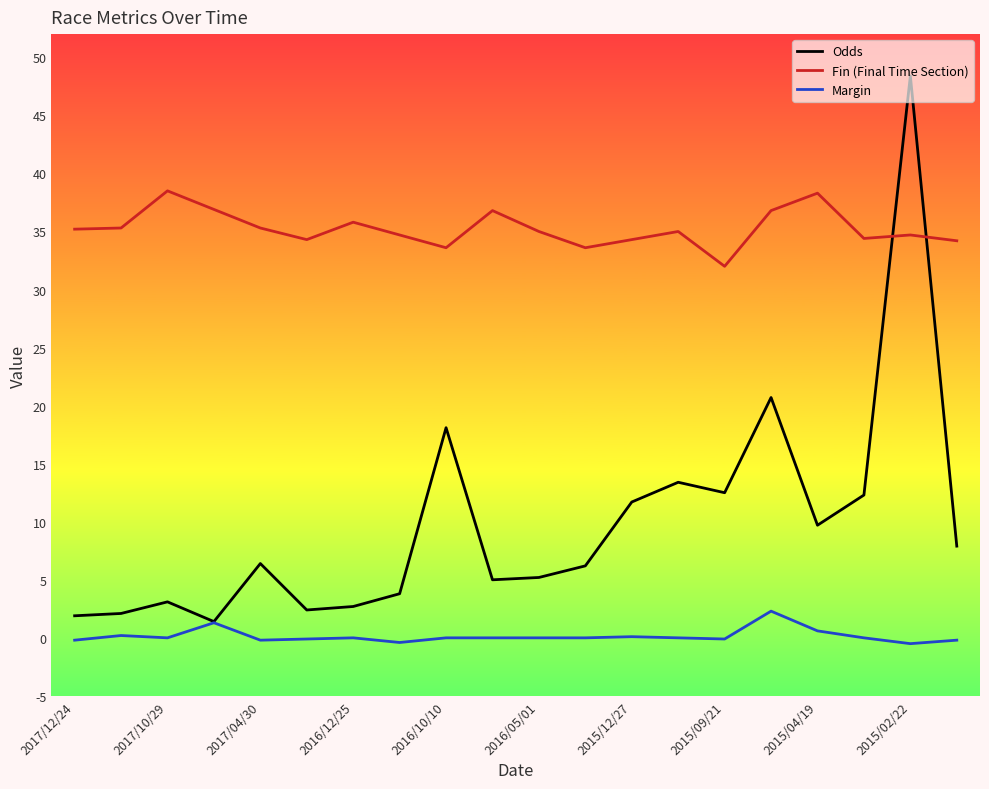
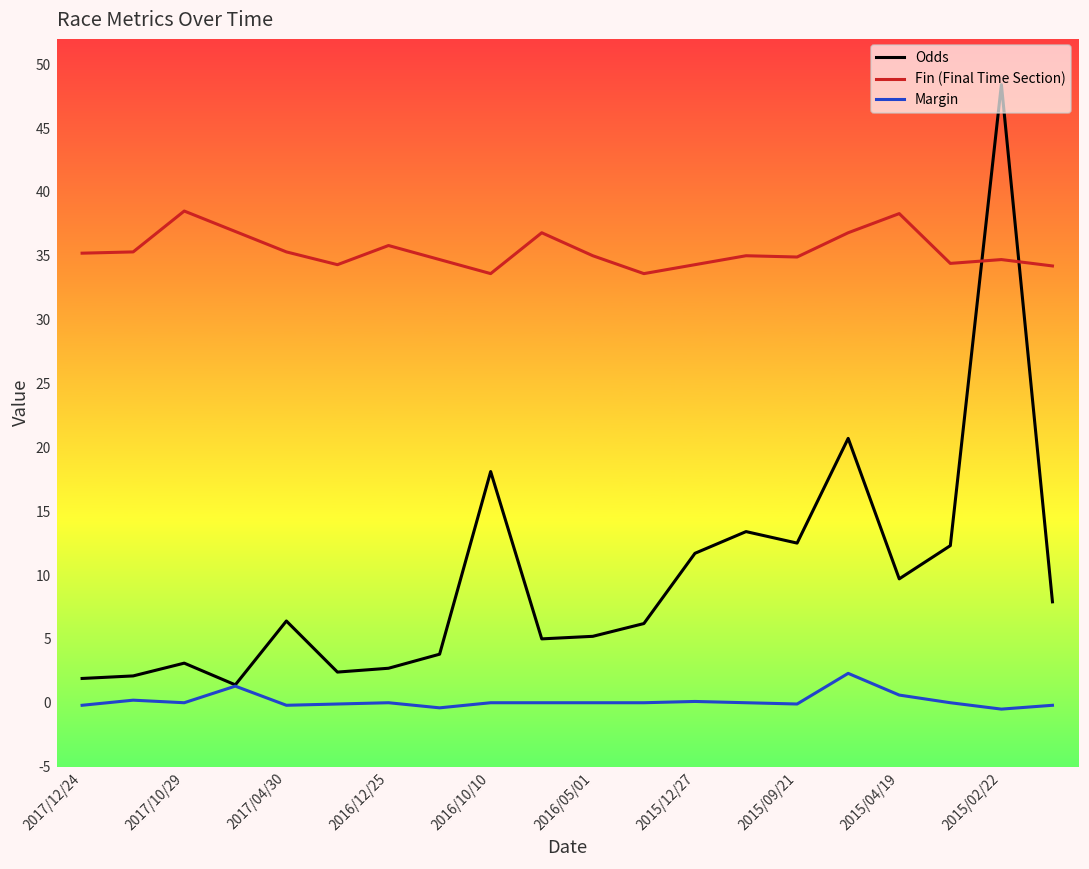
Fin (Final Time Section), 2015/09/21: 32.0 -> 34.9
